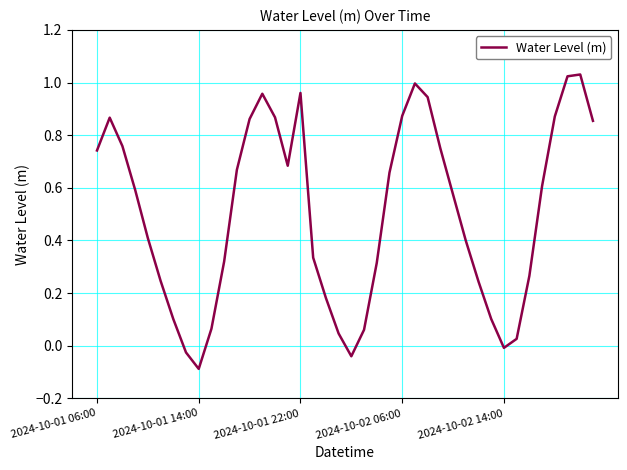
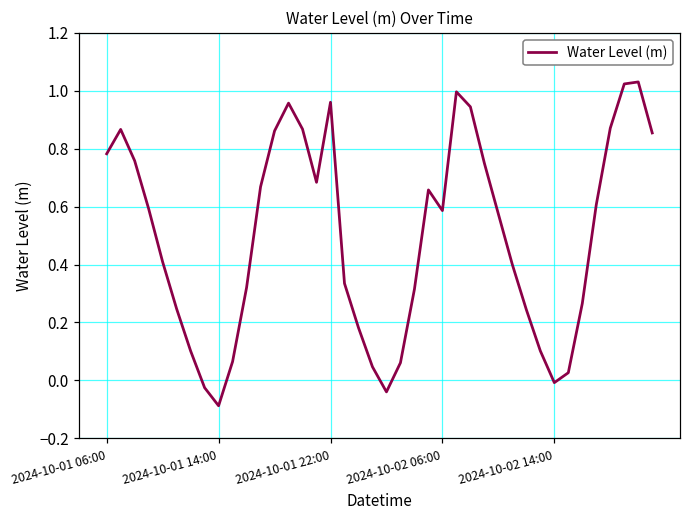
2024-10-01 06:00: 0.74 -> 0.78
2024-10-02 06:00: 0.87 -> 0.59
